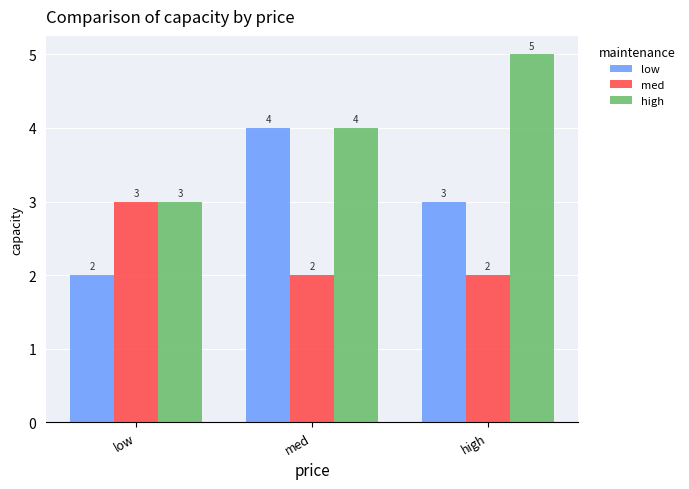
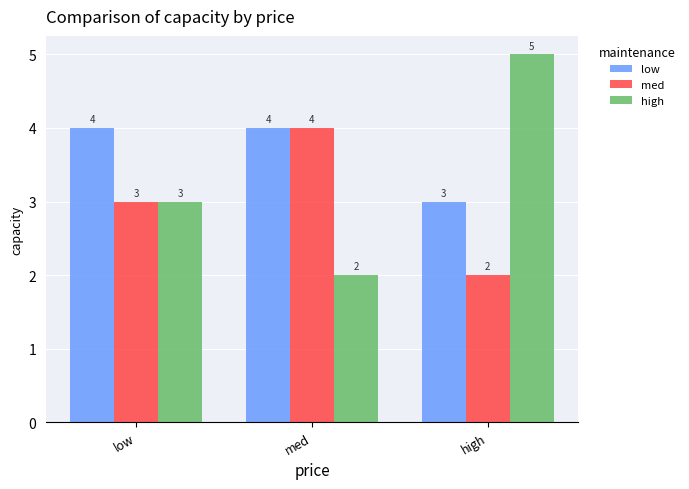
low, low: 2 -> 4
med, med: 2 -> 4
high, med: 4 -> 2
